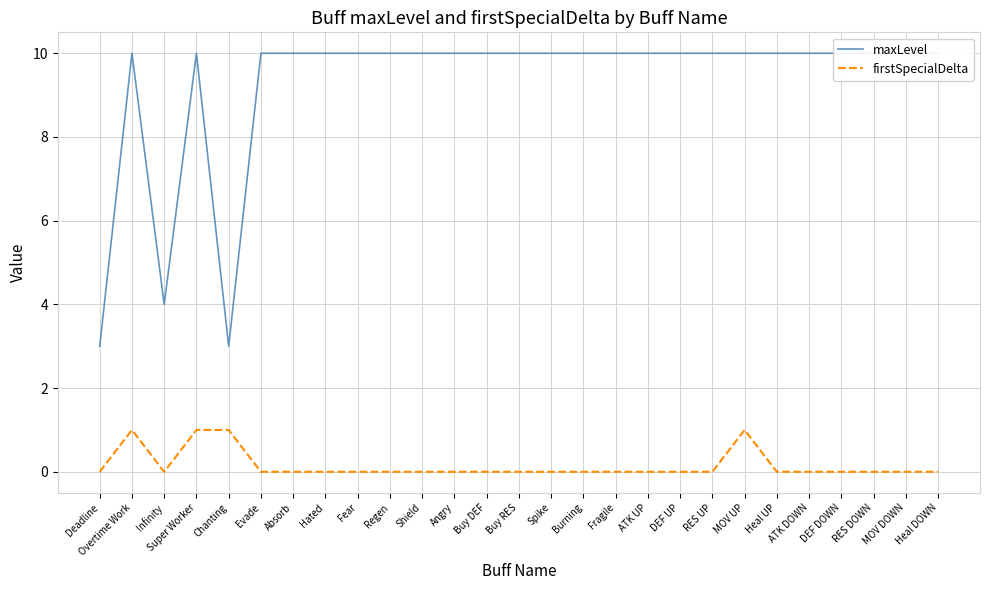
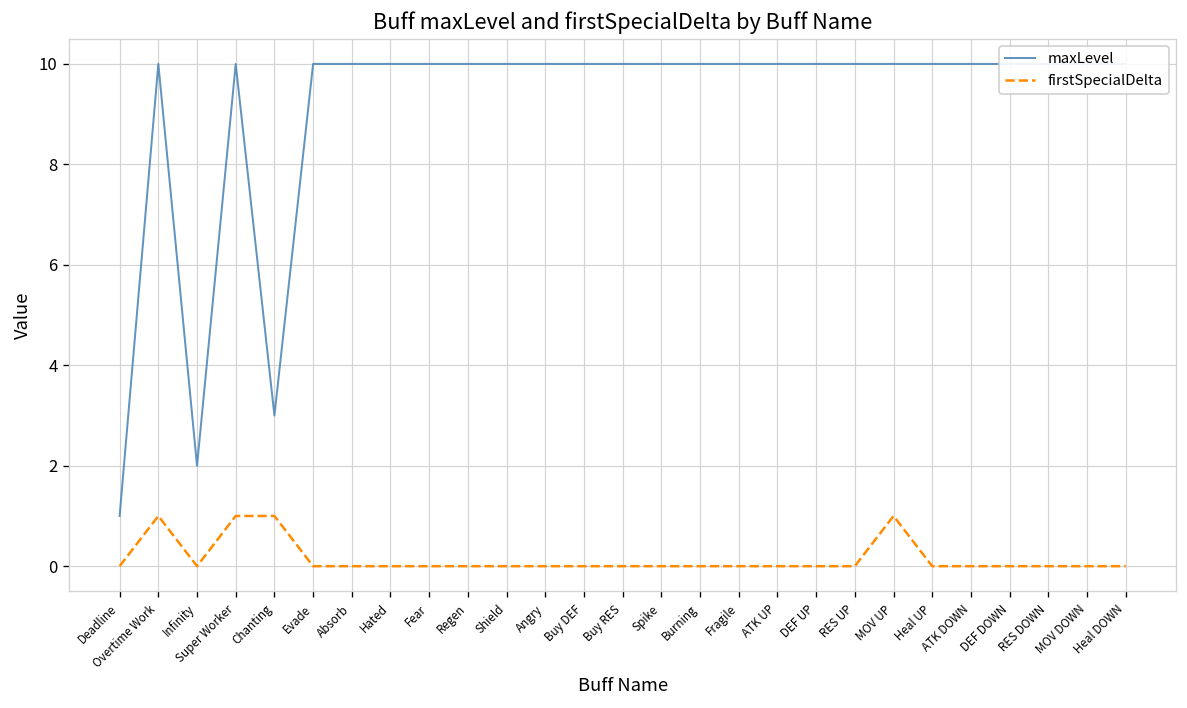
maxLevel, Deadline: 3 -> 1
maxLevel, Infinity: 4 -> 2
